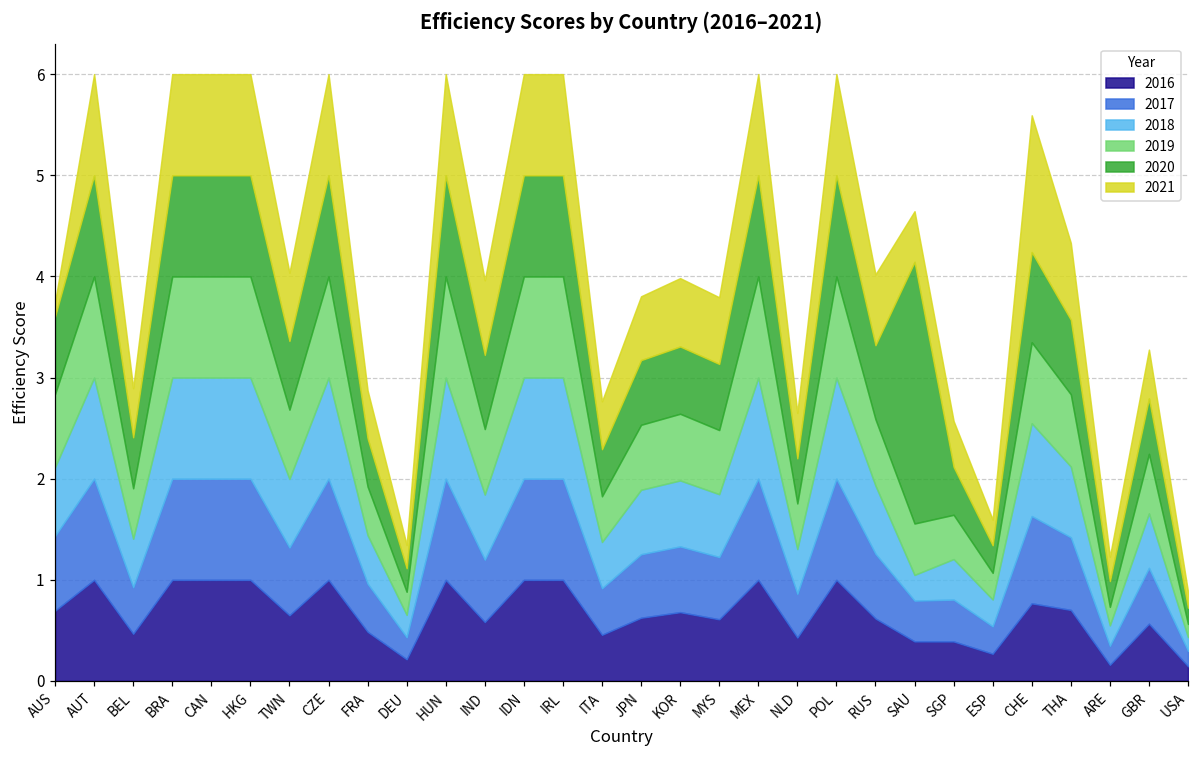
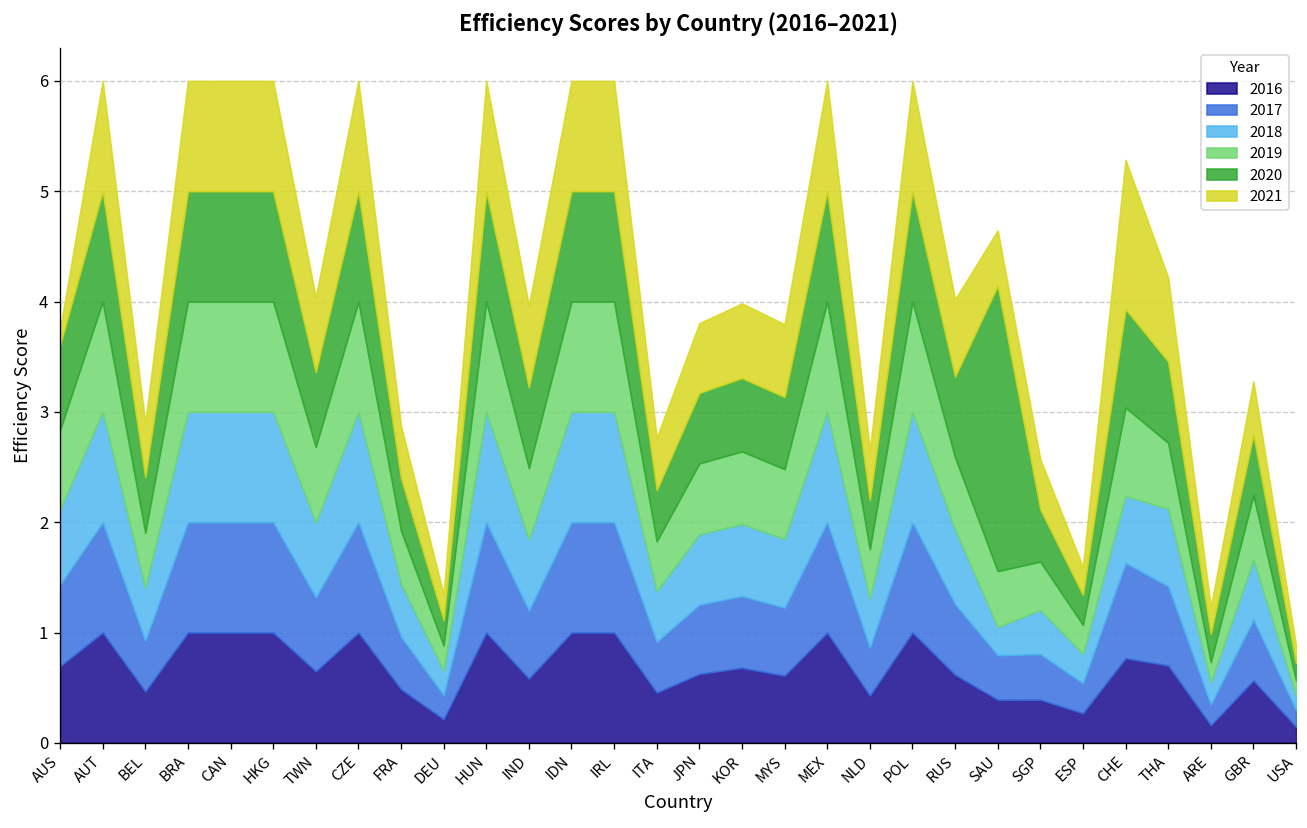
2018, CHE: 0.9 -> 0.6
2019, THA: 0.7 -> 0.6
